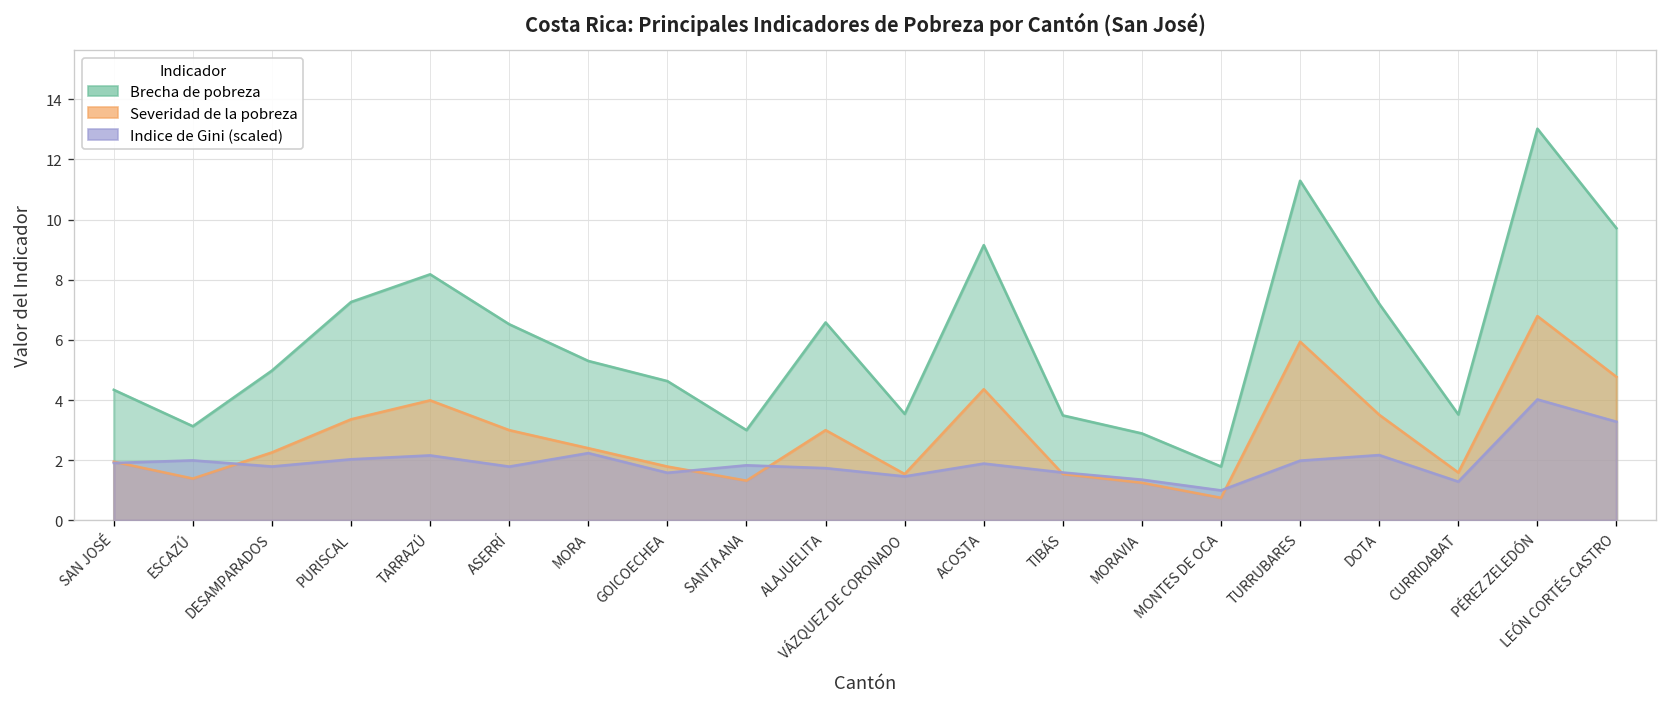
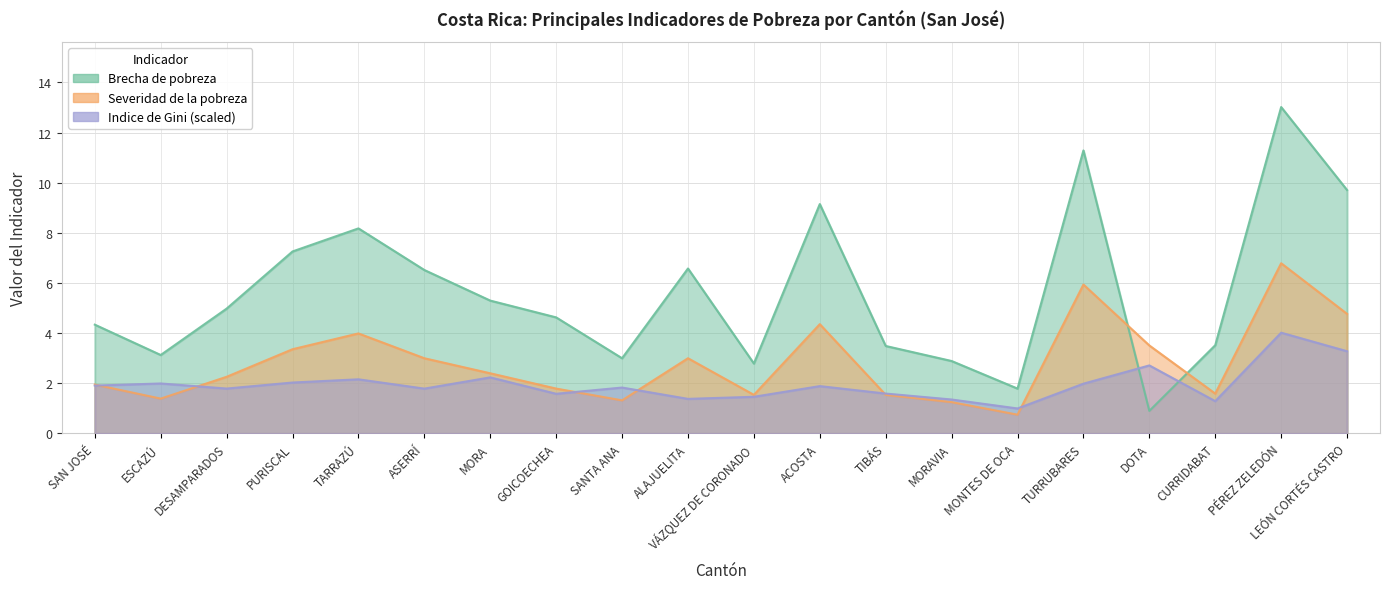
Indice de Gini (scaled), ALAJUELITA: 1.7 -> 1.4
Brecha de pobreza, VÁZQUEZ DE CORONADO: 3.5 -> 2.8
Brecha de pobreza, DOTA: 7.2 -> 0.9
Indice de Gini (scaled), DOTA: 2.2 -> 2.7
